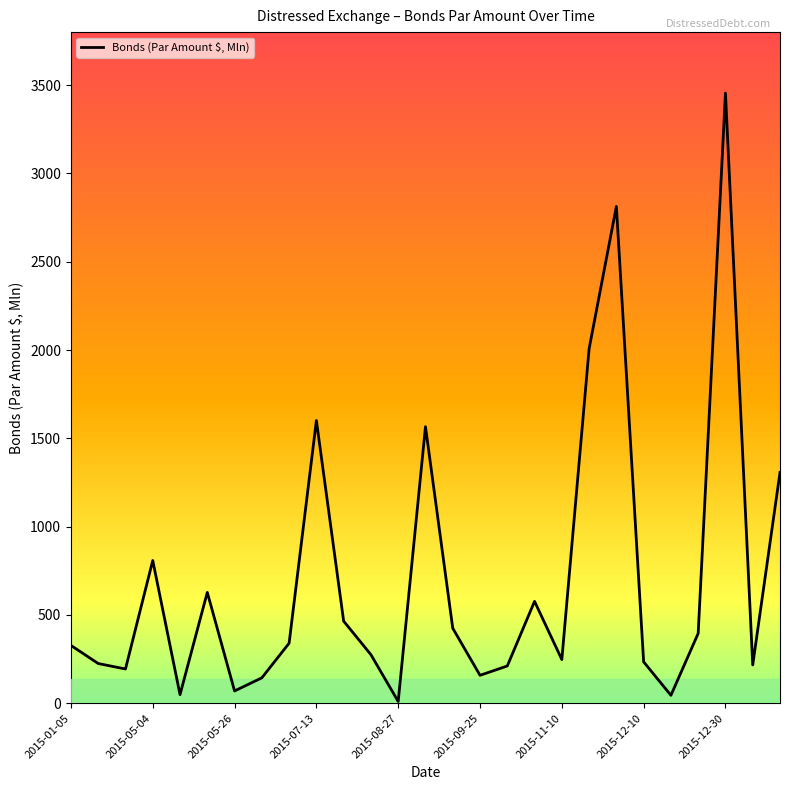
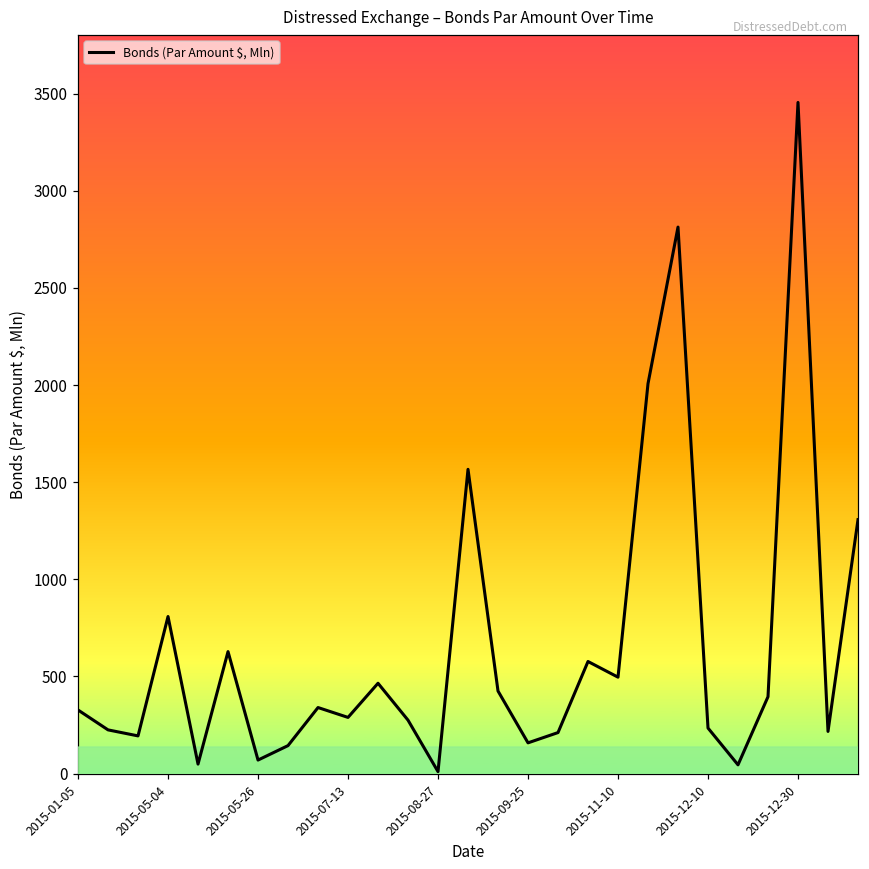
2015-07-13: 1600 -> 290
2015-11-10: 250 -> 500
